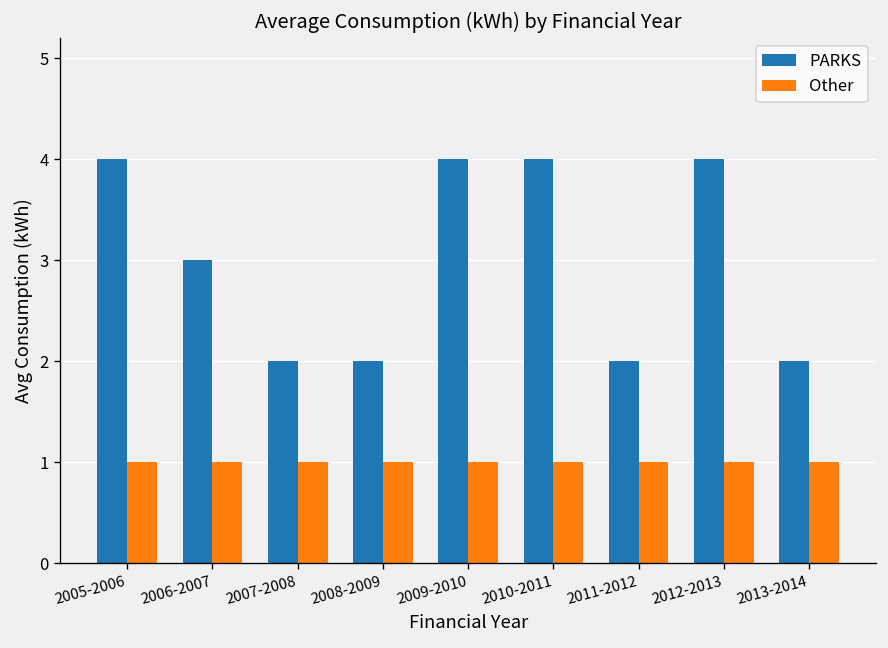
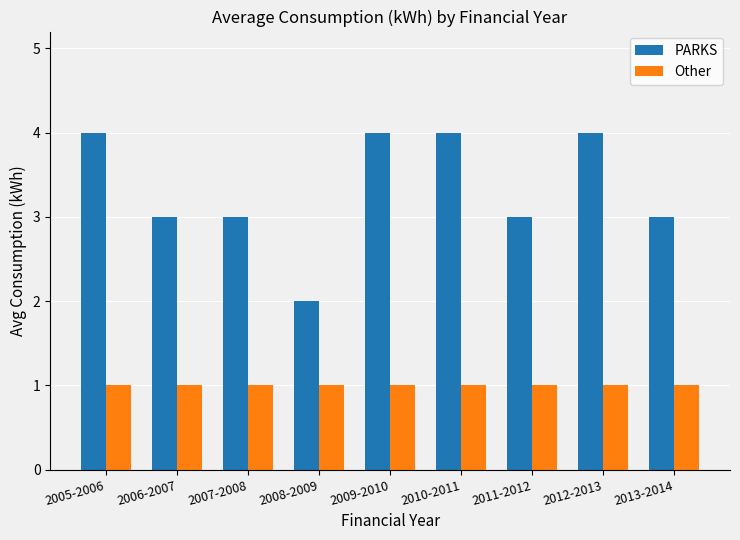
PARKS, 2007-2008: 2 -> 3
PARKS, 2011-2012: 2 -> 3
PARKS, 2013-2014: 2 -> 3
